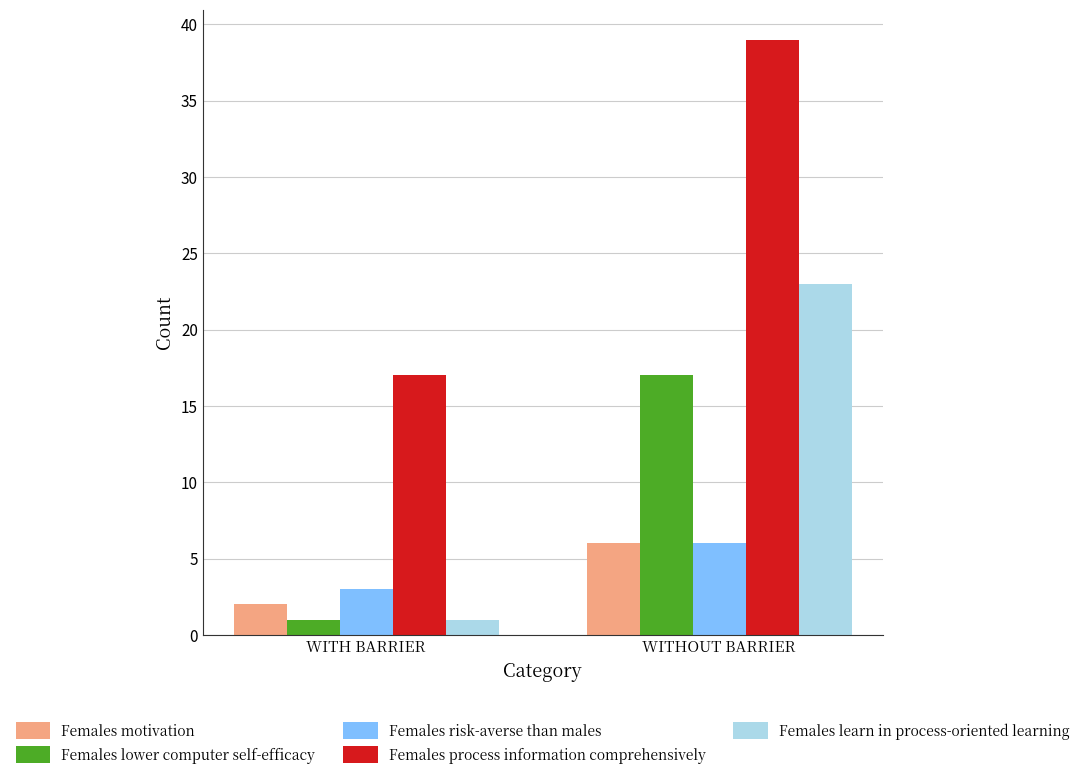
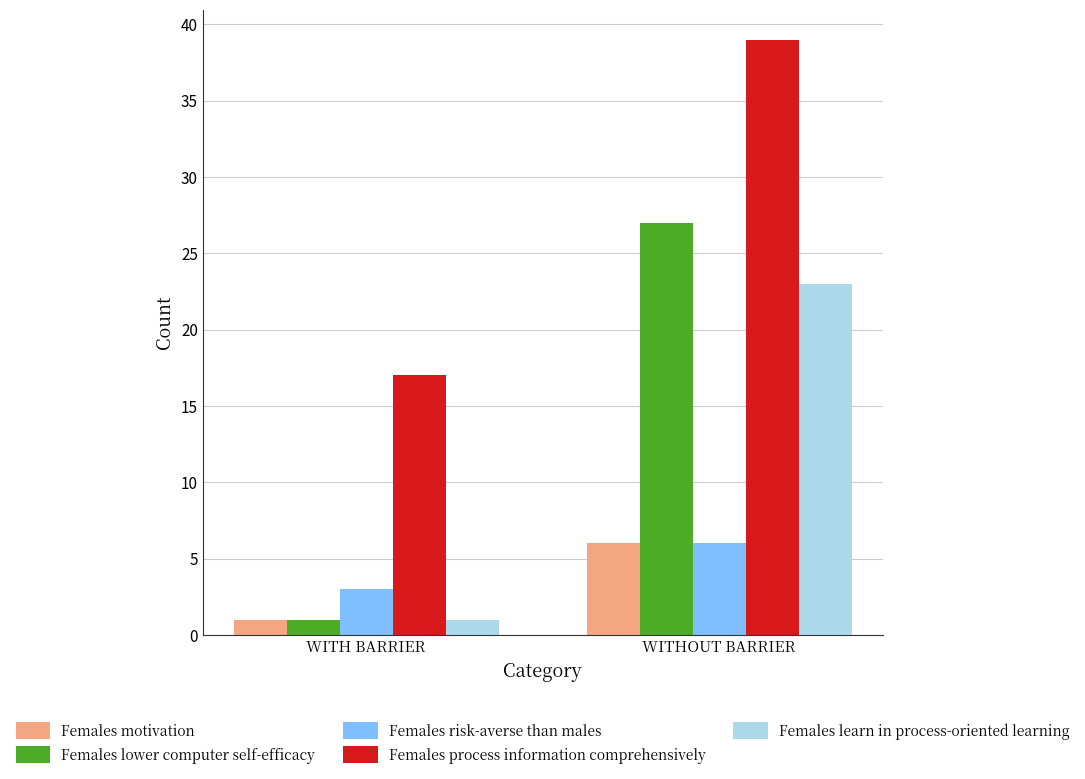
Females motivation, WITH BARRIER: 2 -> 1
Females lower computer self-efficacy, WITHOUT BARRIER: 17 -> 27
